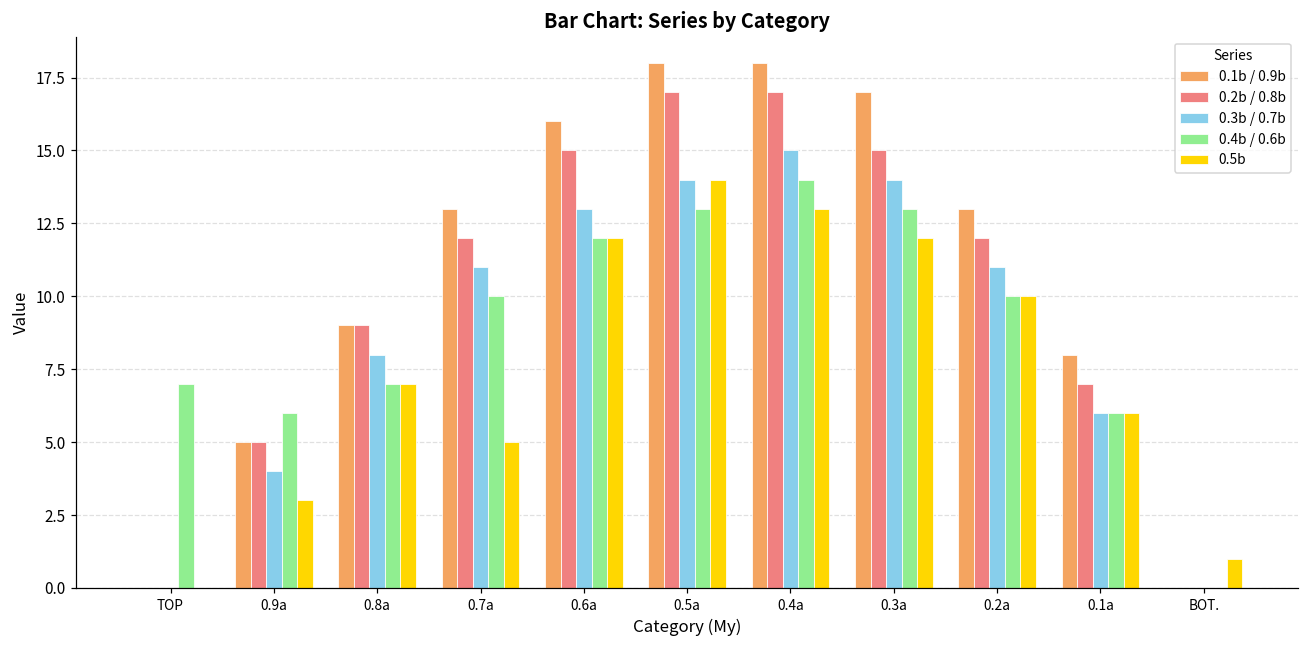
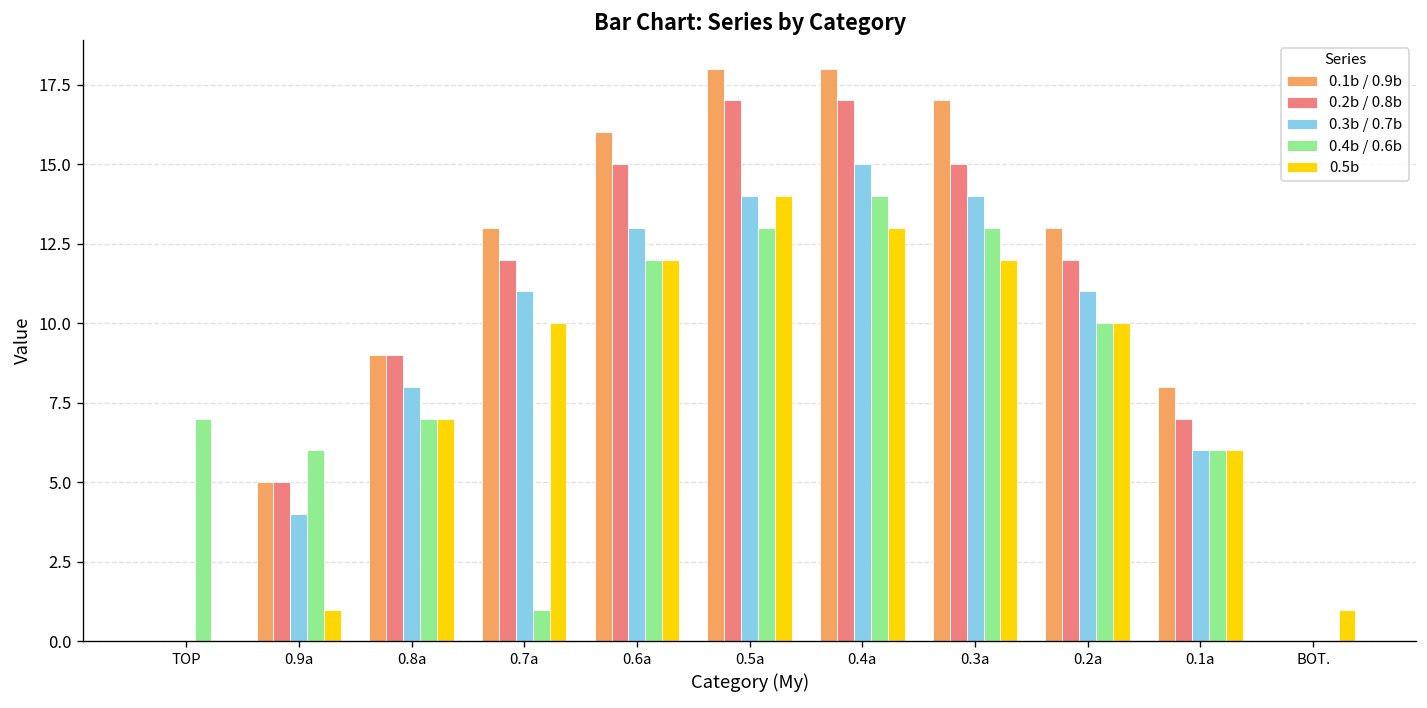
0.5b, 0.9a: 3 -> 1
0.4b / 0.6b, 0.7a: 10 -> 1
0.5b, 0.7a: 5 -> 10
